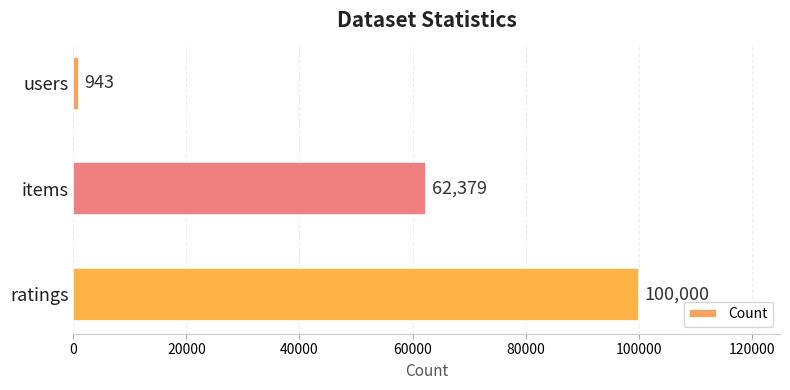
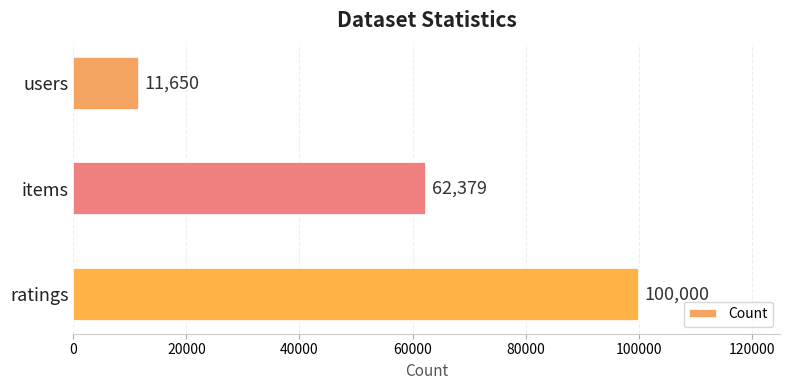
users: 943 -> 11,650
